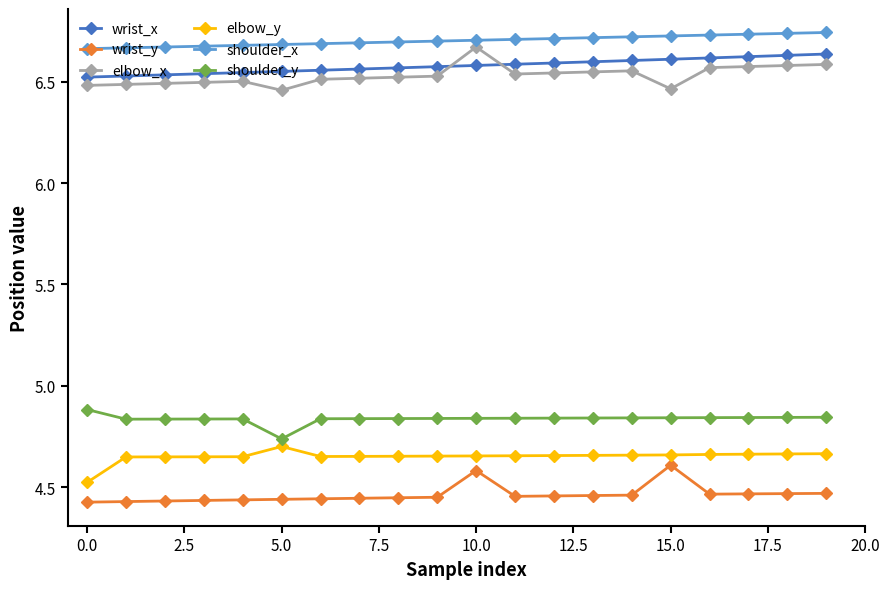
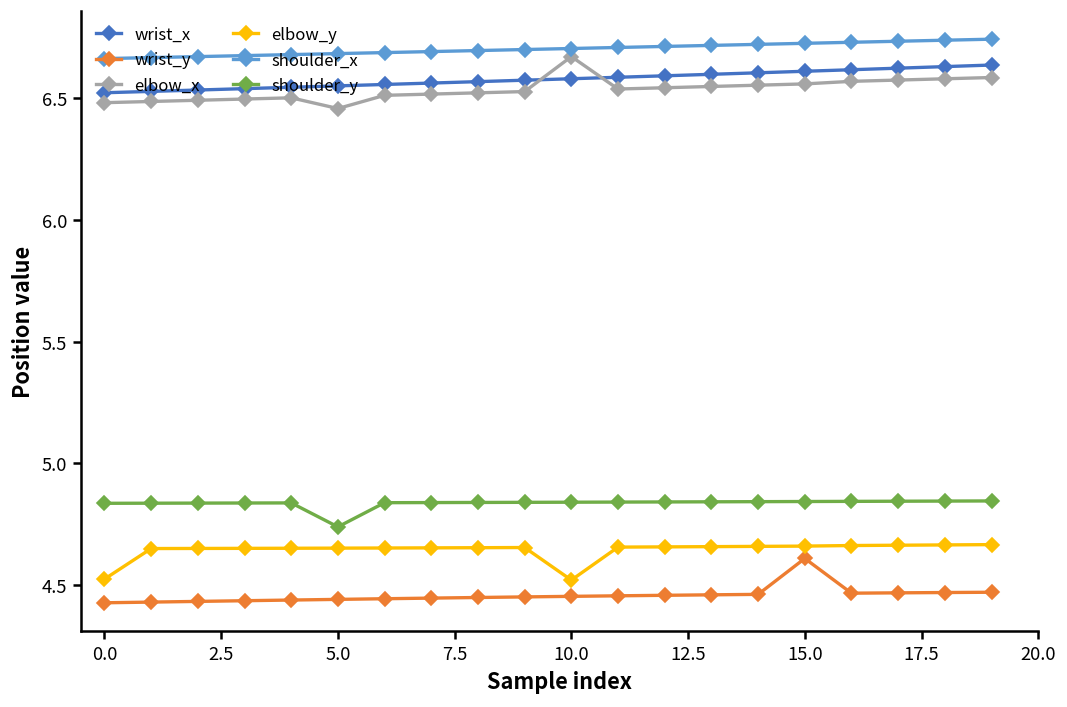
shoulder_y, 0.0: 4.88 -> 4.84
elbow_y, 5.0: 4.70 -> 4.65
wrist_y, 10.0: 4.58 -> 4.45
elbow_y, 10.0: 4.65 -> 4.52
elbow_x, 15.0: 6.47 -> 6.56
